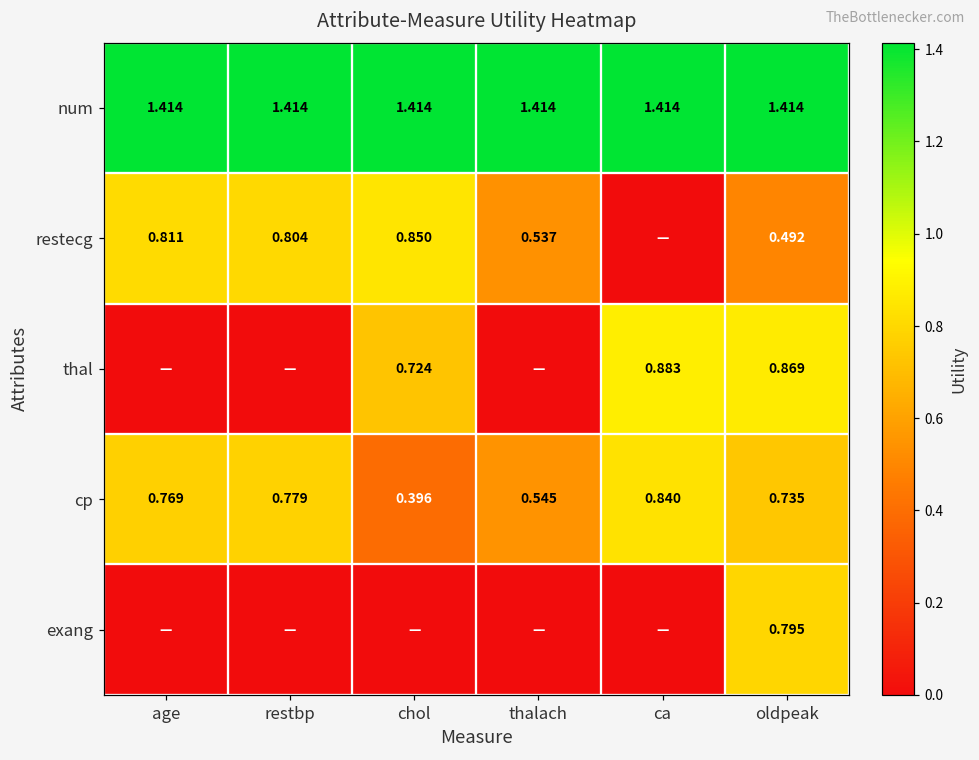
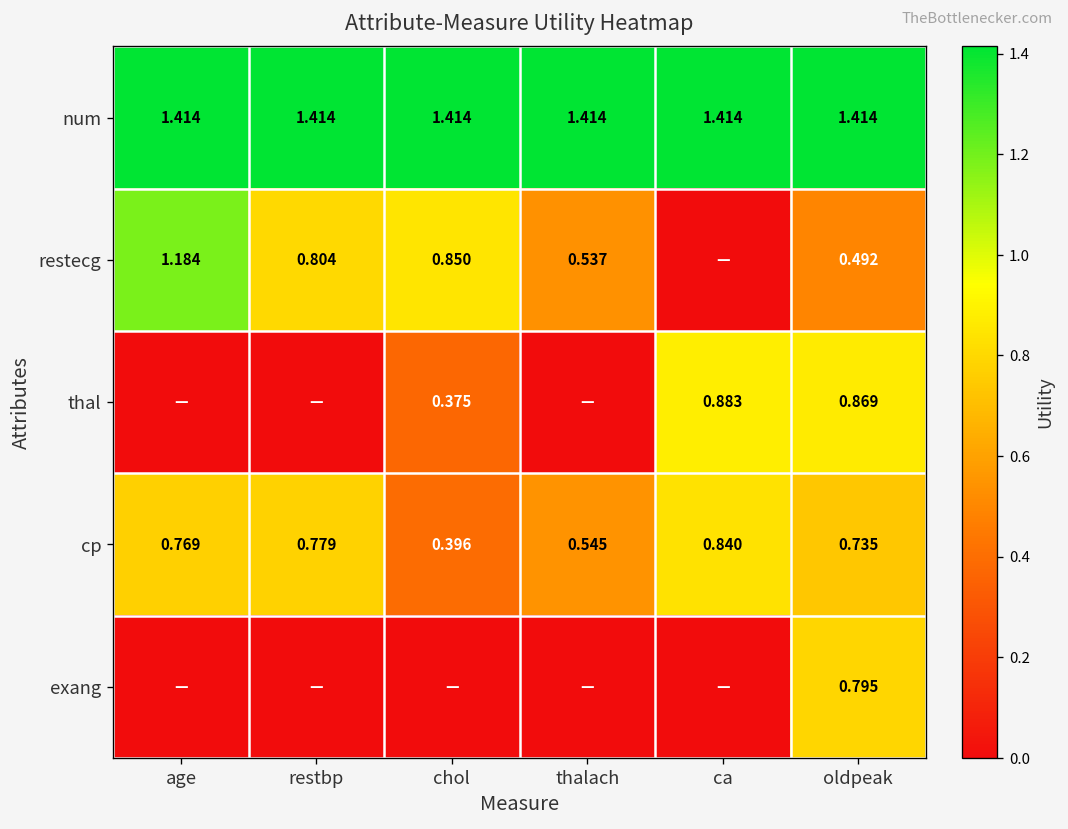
restecg, age: 0.811 -> 1.184
thal, chol: 0.724 -> 0.375
